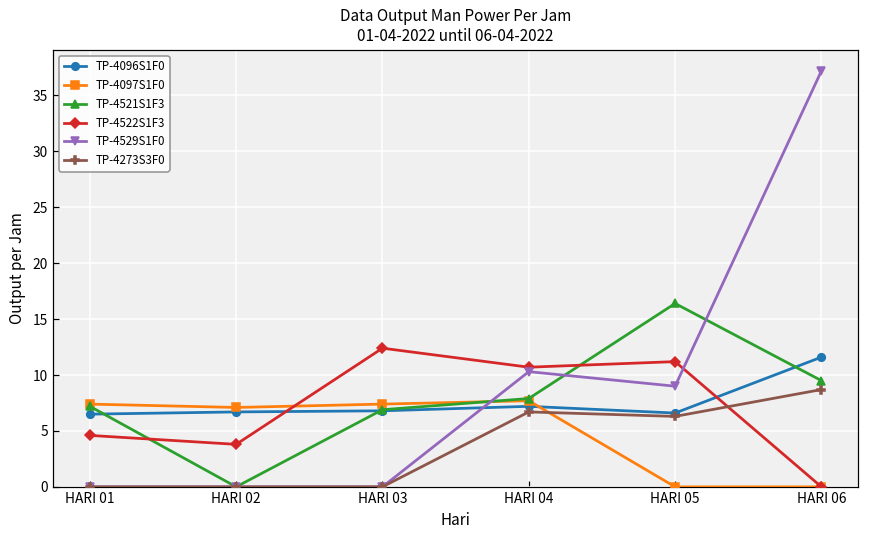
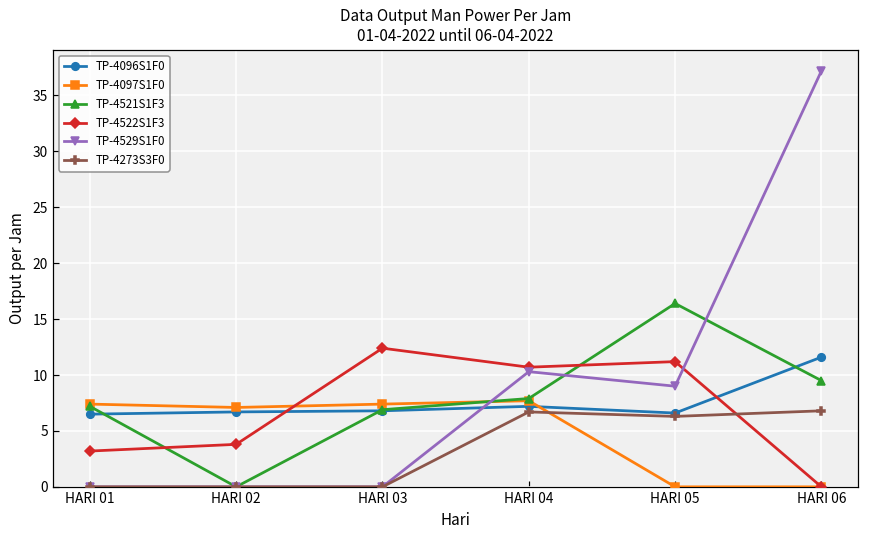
TP-4522S1F3, HARI 01: 4.6 -> 3.2
TP-4273S3F0, HARI 06: 8.7 -> 6.8
